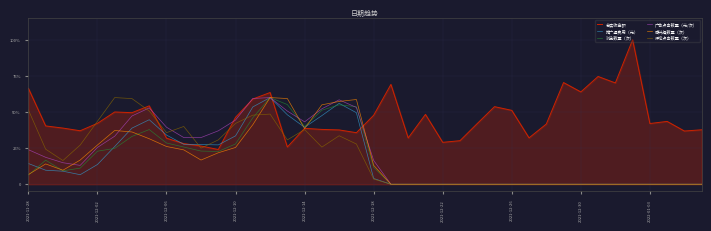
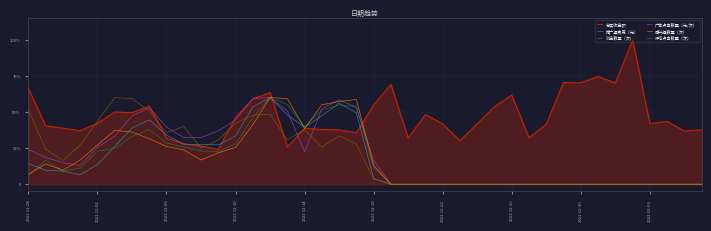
广告点击数量（元/次）, 2021-12-14: 43% -> 22%
总实收金额, 2021-12-18: 48% -> 55%
总实收金额, 2021-12-22: 29% -> 42%
总实收金额, 2021-12-26: 51% -> 62%
总实收金额, 2021-12-30: 64% -> 70%
